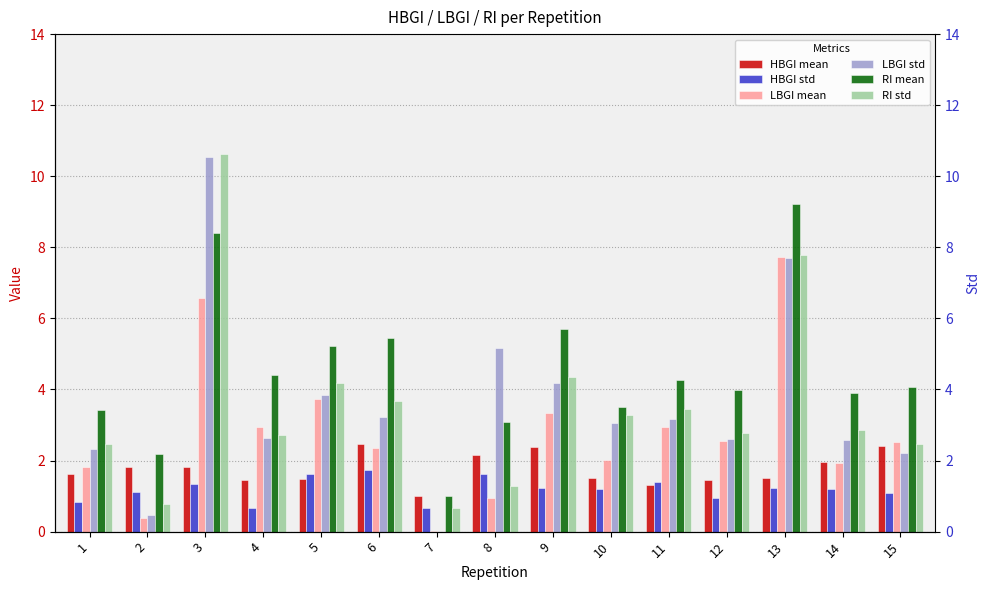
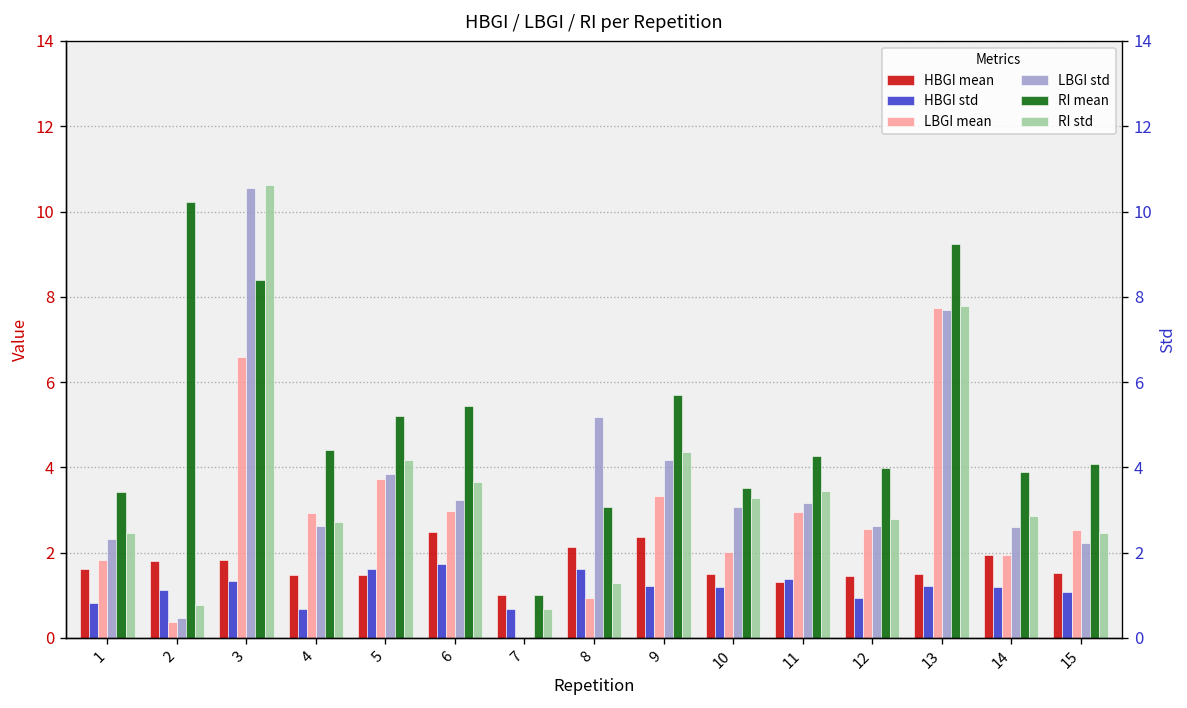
RI mean, 2: 2.2 -> 10.2
LBGI mean, 6: 2.3 -> 3.0
HBGI mean, 15: 2.4 -> 1.5
